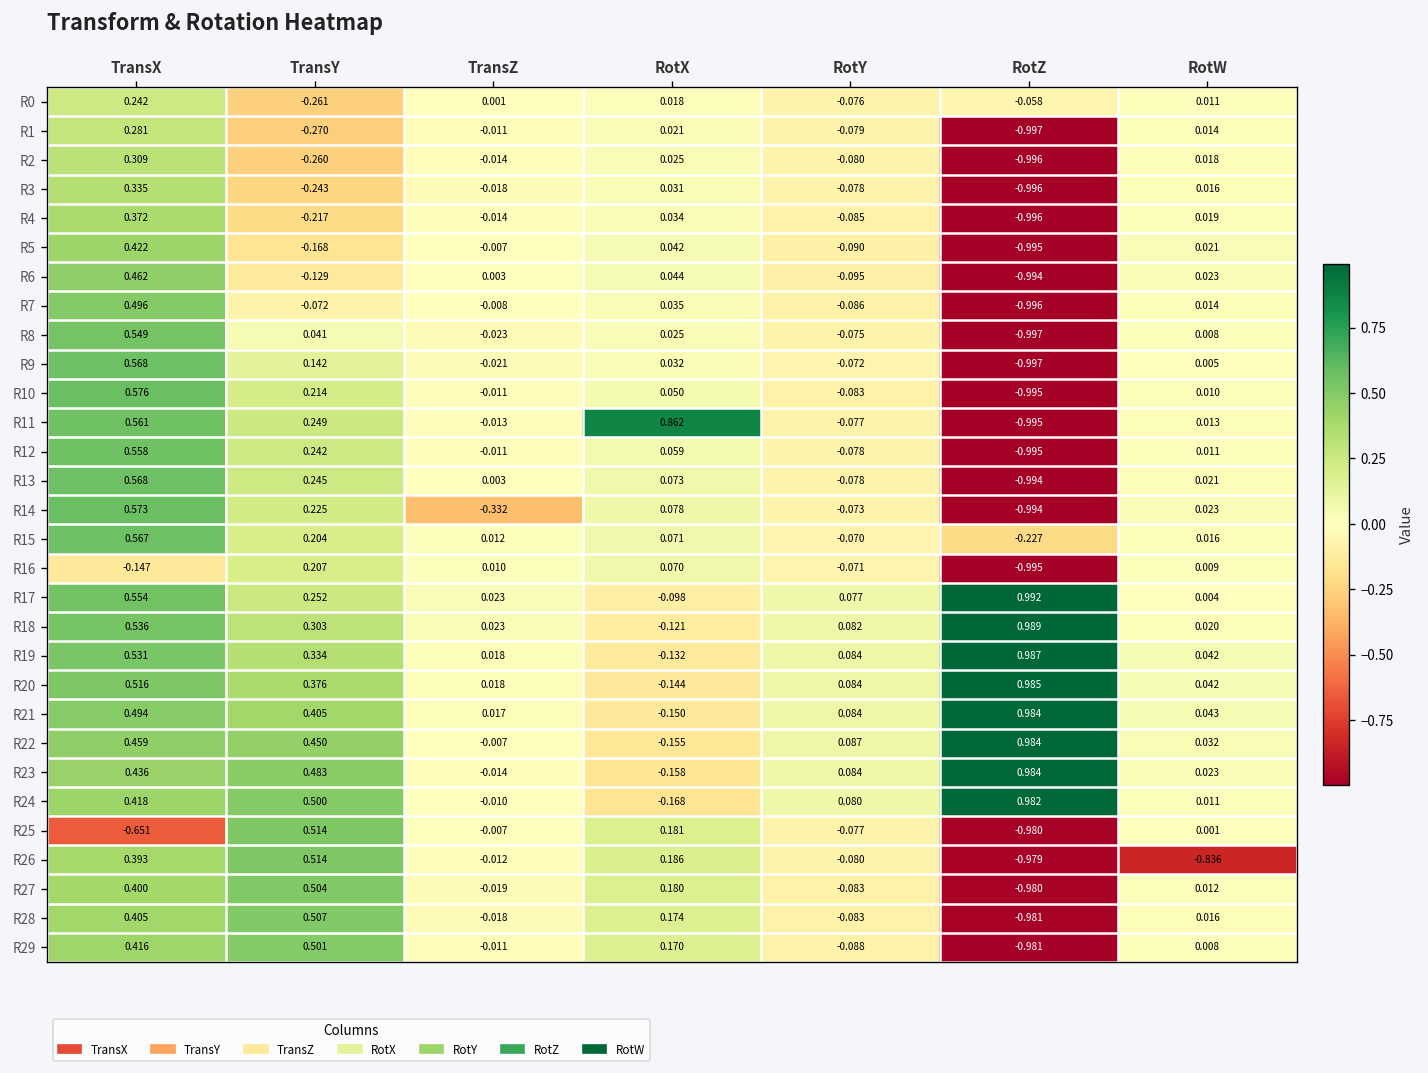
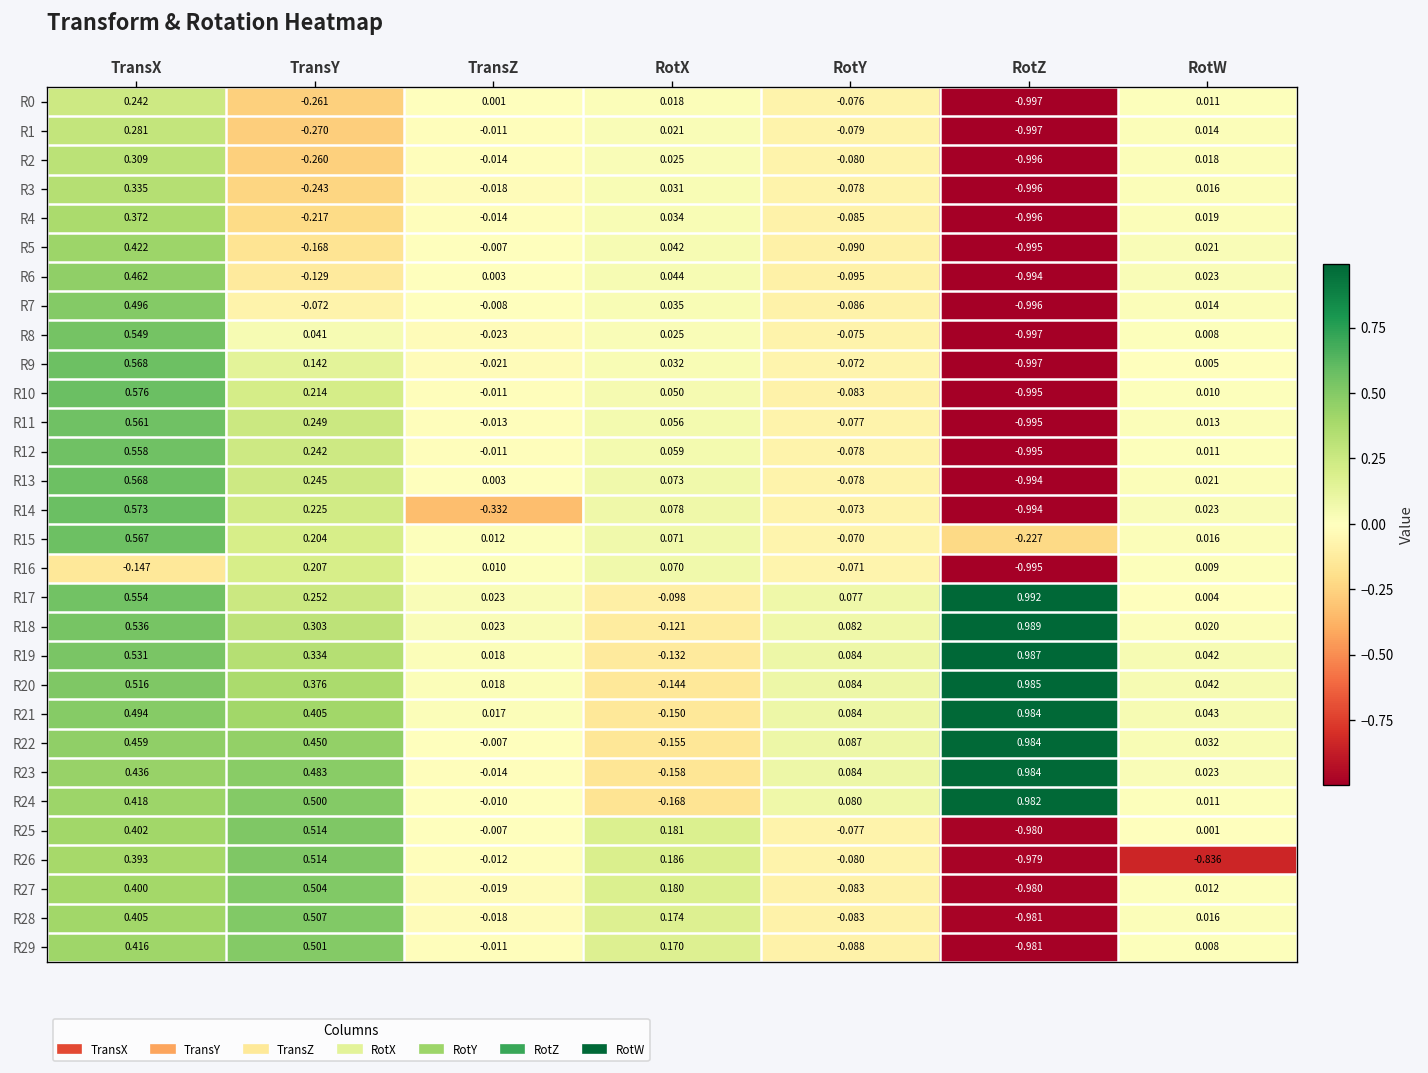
R0, RotZ: -0.058 -> -0.997
R11, RotX: 0.862 -> 0.056
R25, TransX: -0.651 -> 0.402
